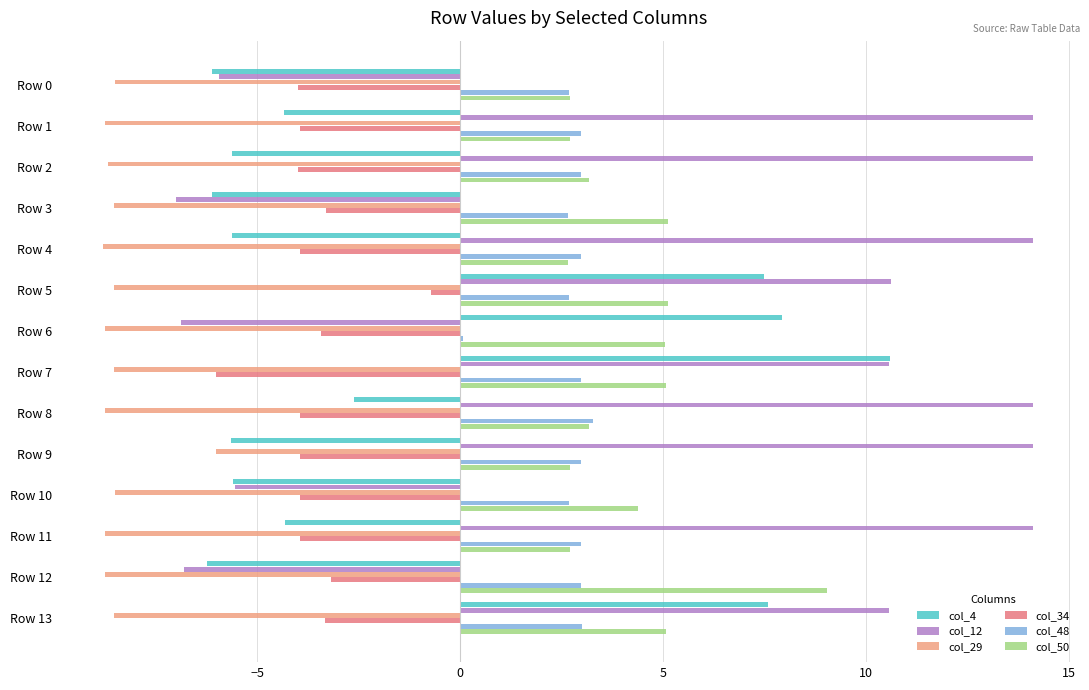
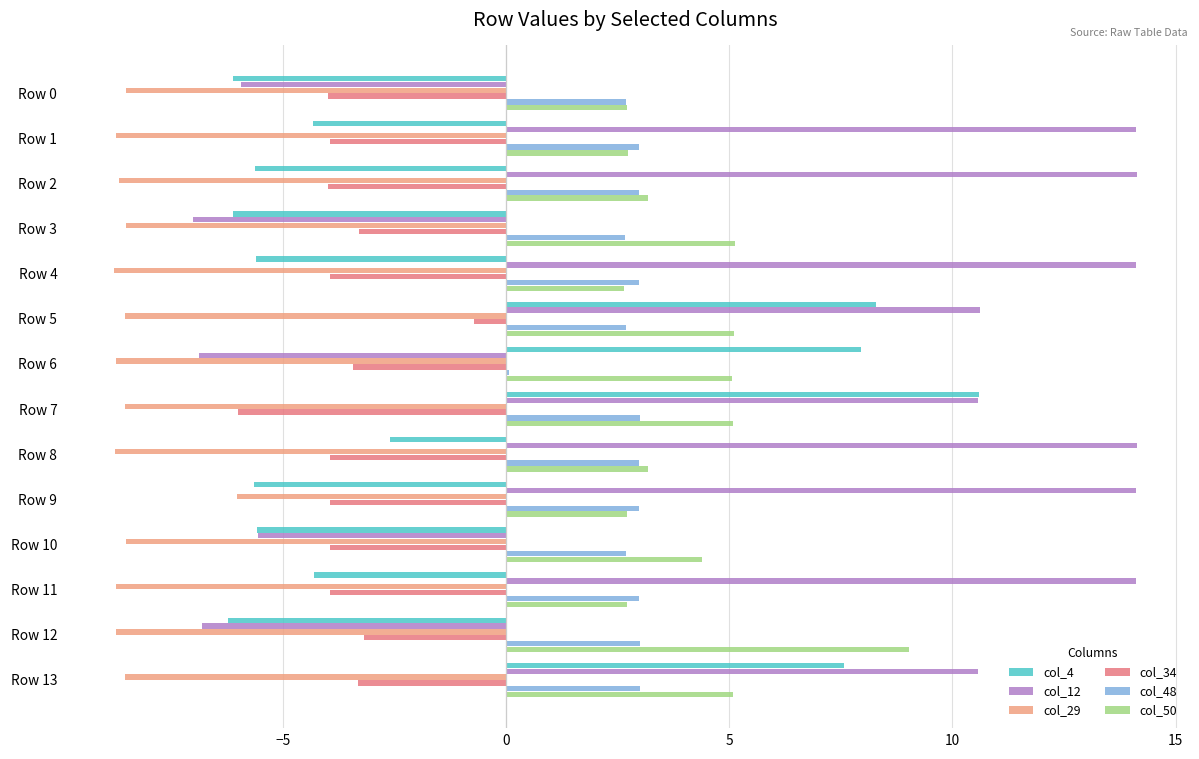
col_4, Row 5: 7.5 -> 8.3
col_48, Row 8: 3.3 -> 3.0
